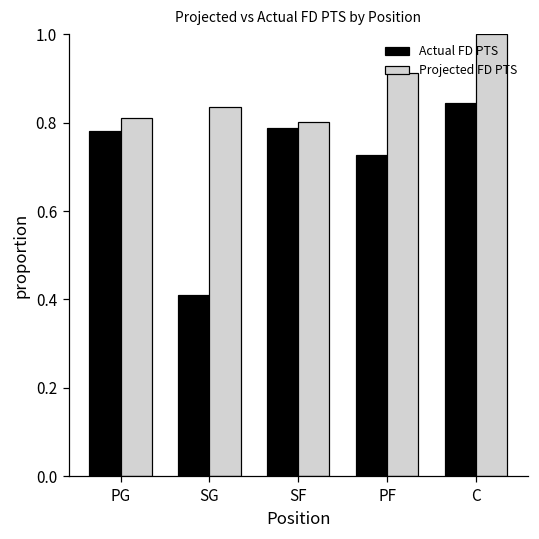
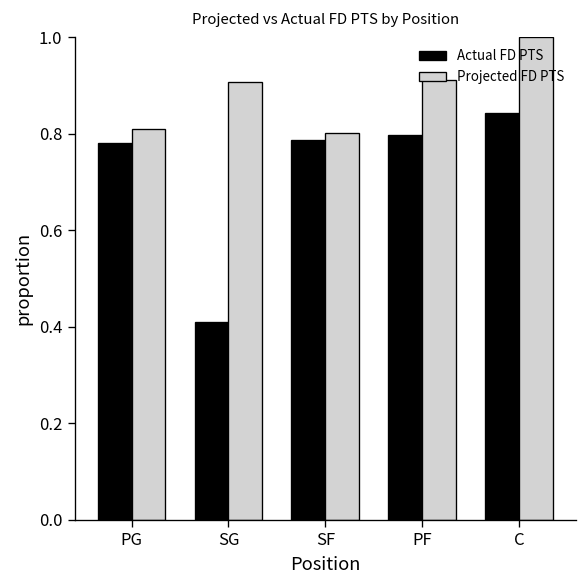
Projected FD PTS, SG: 0.84 -> 0.91
Actual FD PTS, PF: 0.73 -> 0.80
